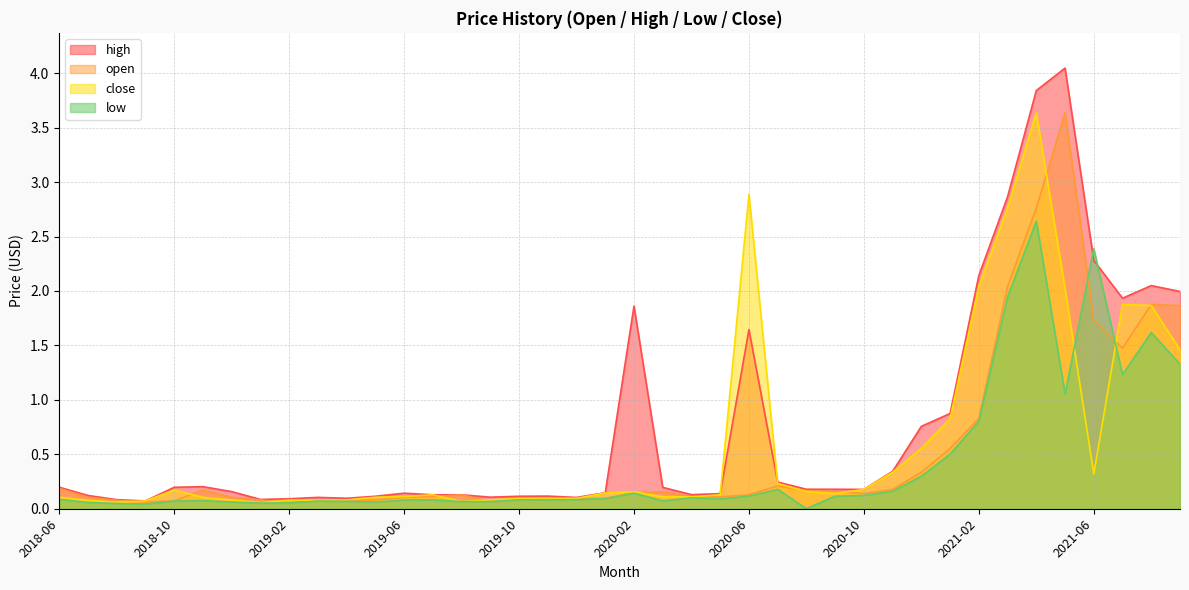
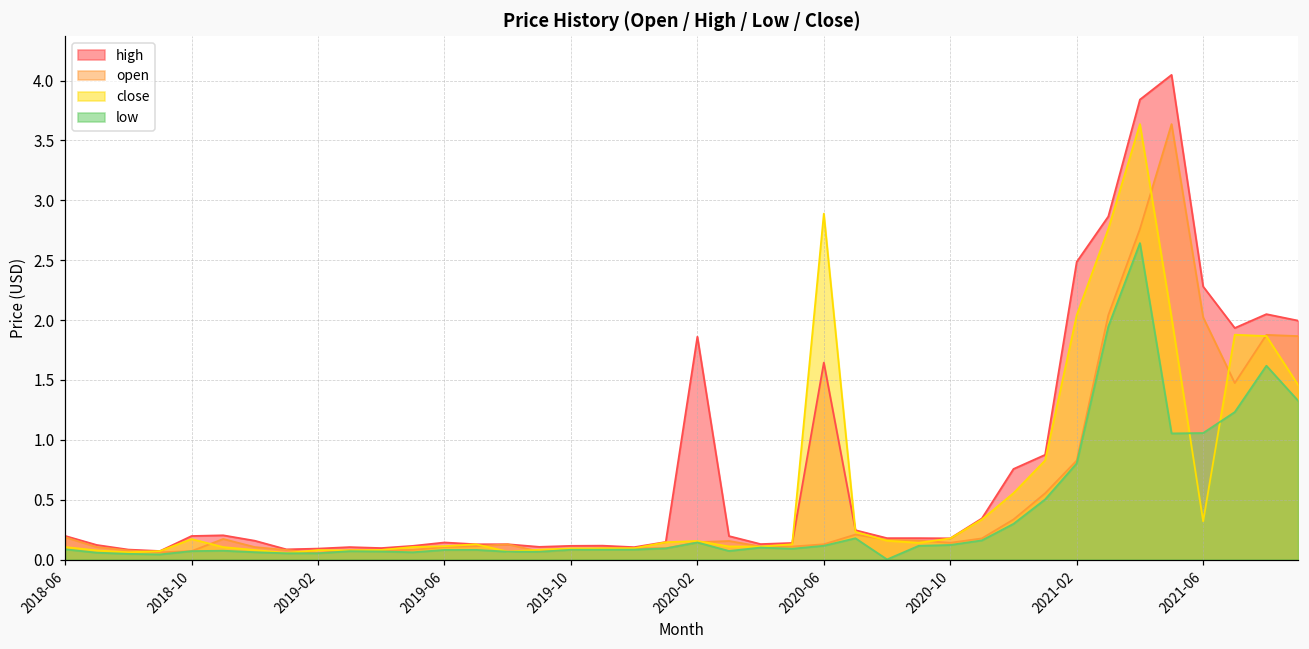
high, 2021-02: 2.14 -> 2.49
open, 2021-06: 1.73 -> 2.02
low, 2021-06: 2.39 -> 1.06
